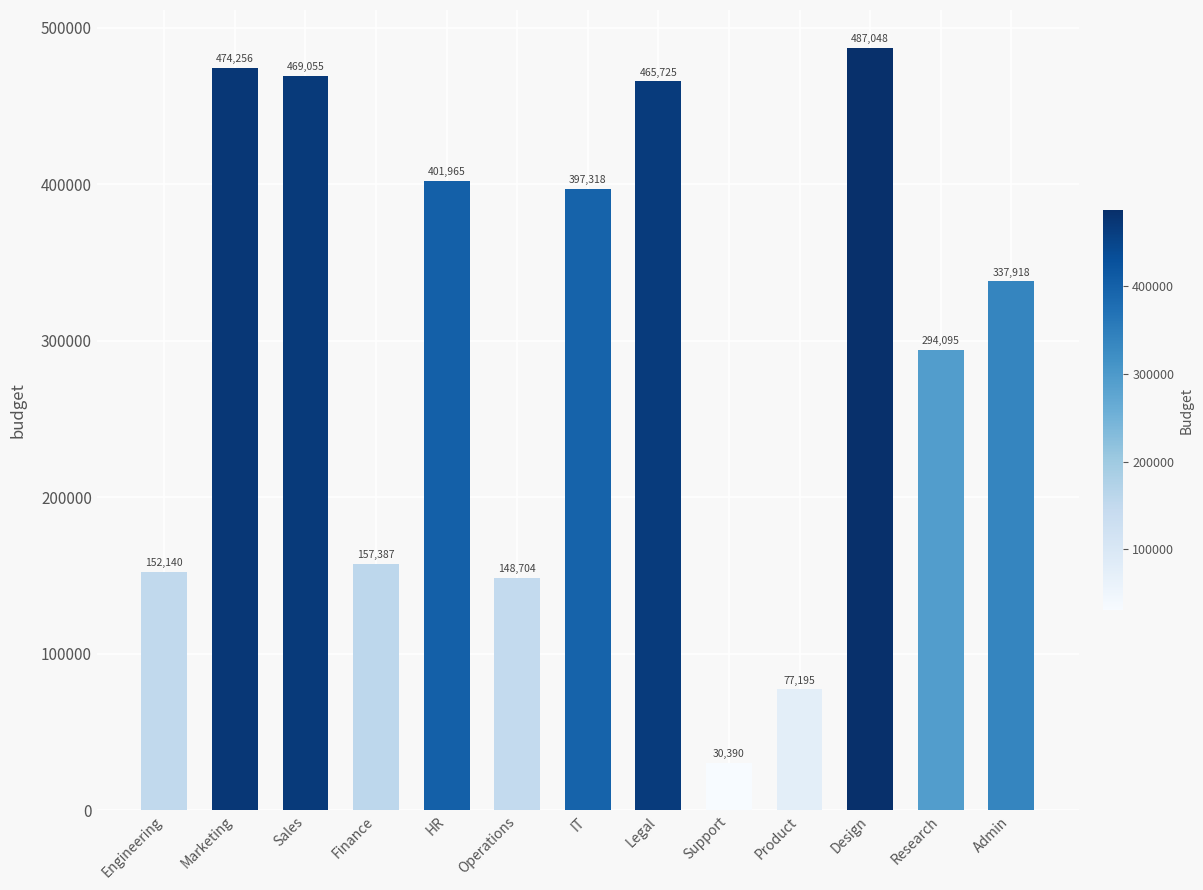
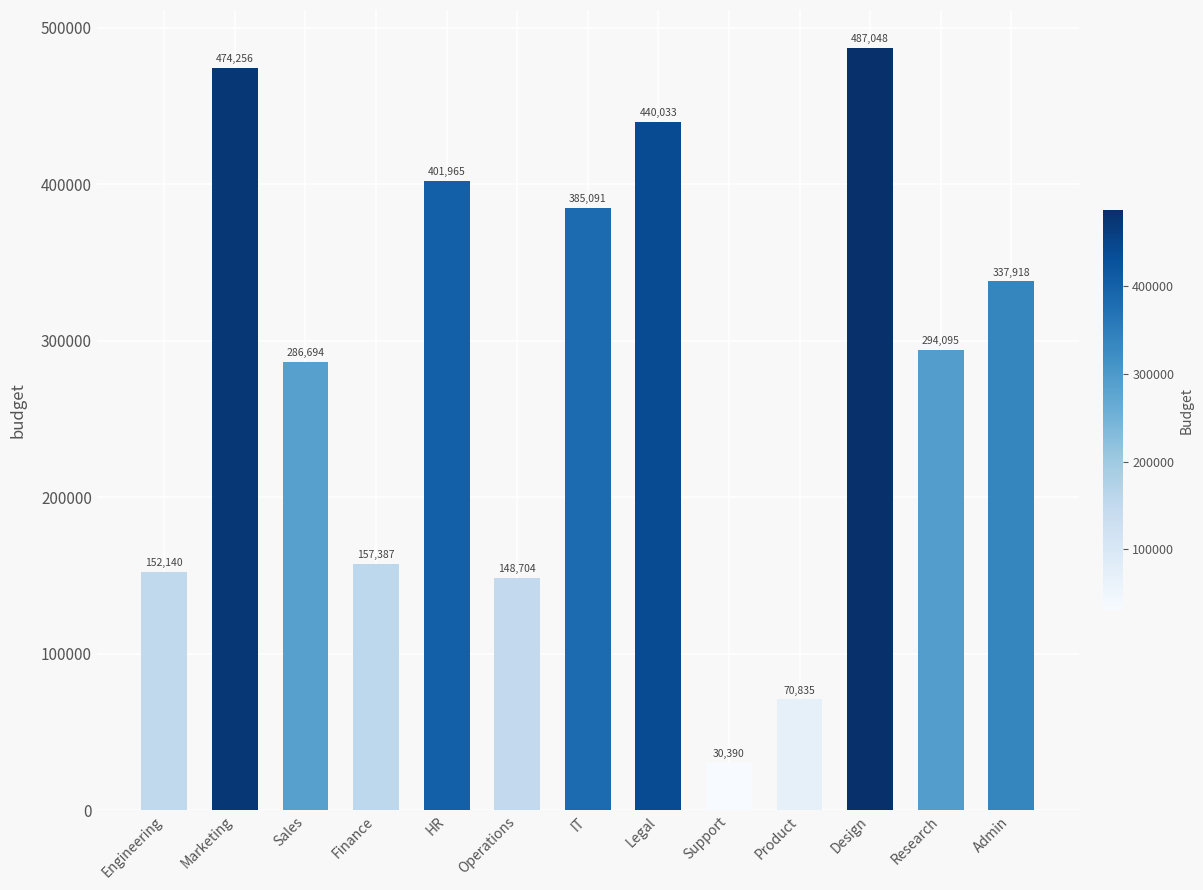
Sales: 469,055 -> 286,694
IT: 397,318 -> 385,091
Legal: 465,725 -> 440,033
Product: 77,195 -> 70,835
